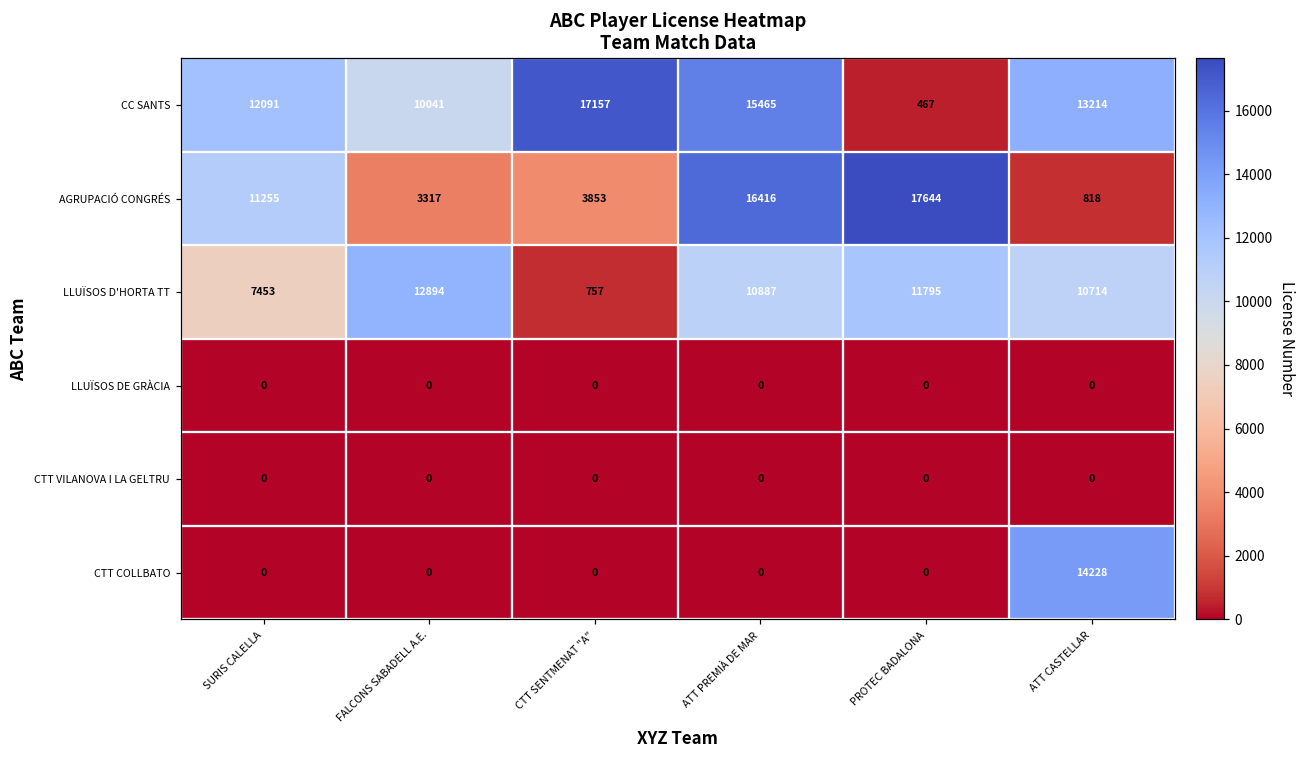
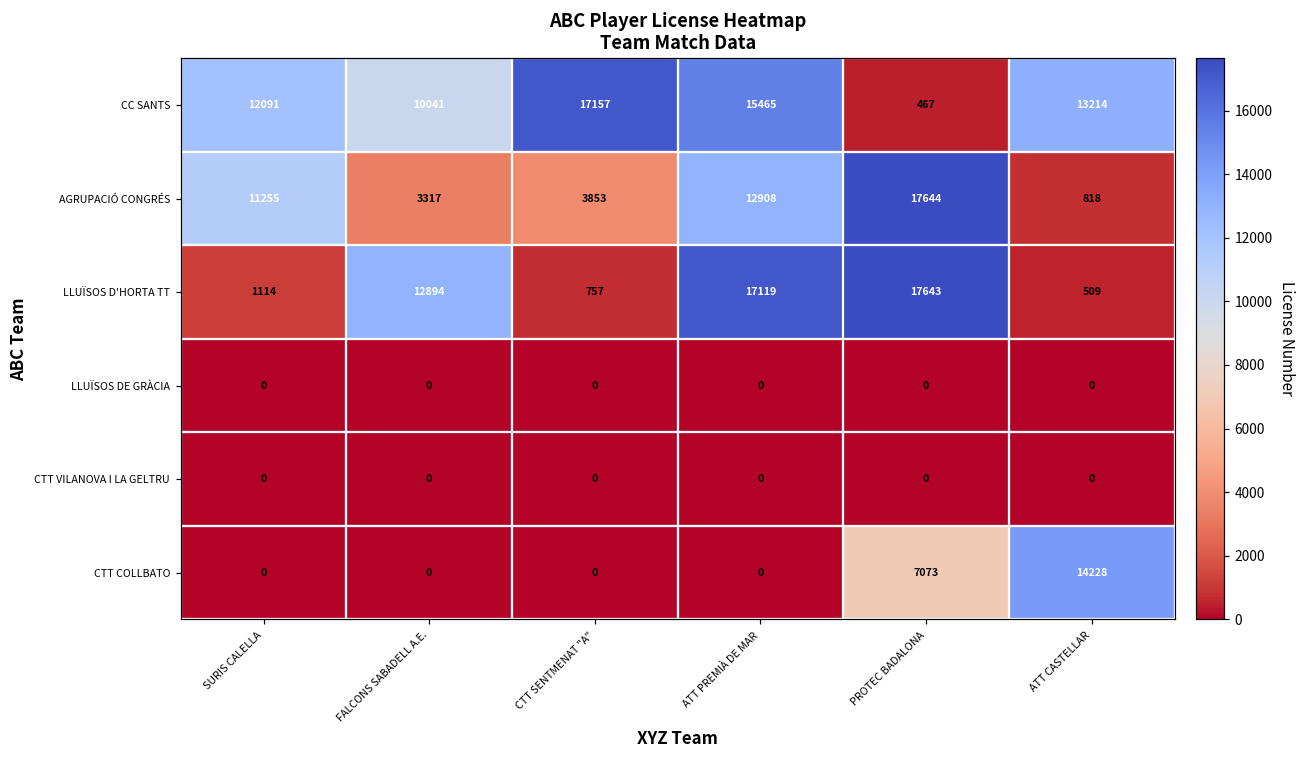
AGRUPACIÓ CONGRÉS, ATT PREMIÀ DE MAR: 16416 -> 12908
LLUÏSOS D'HORTA TT, SURIS CALELLA: 7453 -> 1114
LLUÏSOS D'HORTA TT, ATT PREMIÀ DE MAR: 10887 -> 17119
LLUÏSOS D'HORTA TT, PROTEC BADALONA: 11795 -> 17643
LLUÏSOS D'HORTA TT, ATT CASTELLAR: 10714 -> 509
CTT COLLBATO, PROTEC BADALONA: 0 -> 7073
